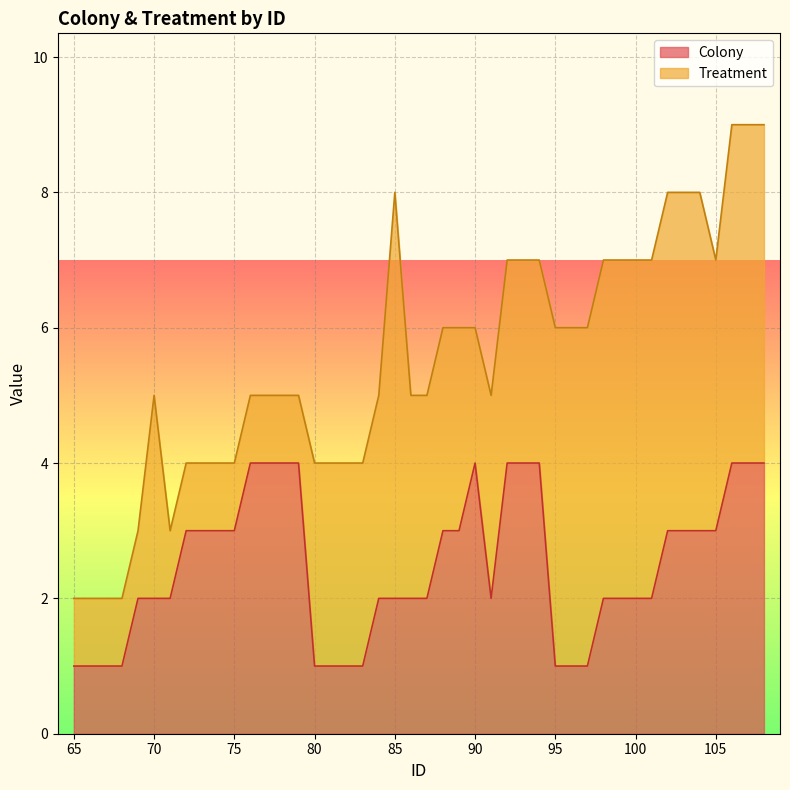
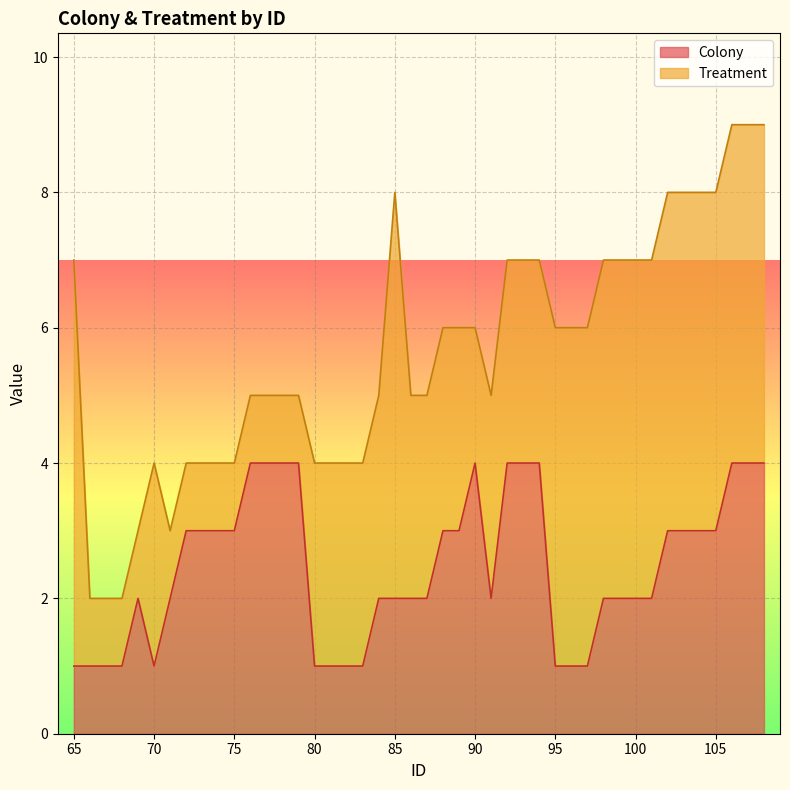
Treatment, 65: 1 -> 6
Colony, 70: 2 -> 1
Treatment, 105: 4 -> 5
